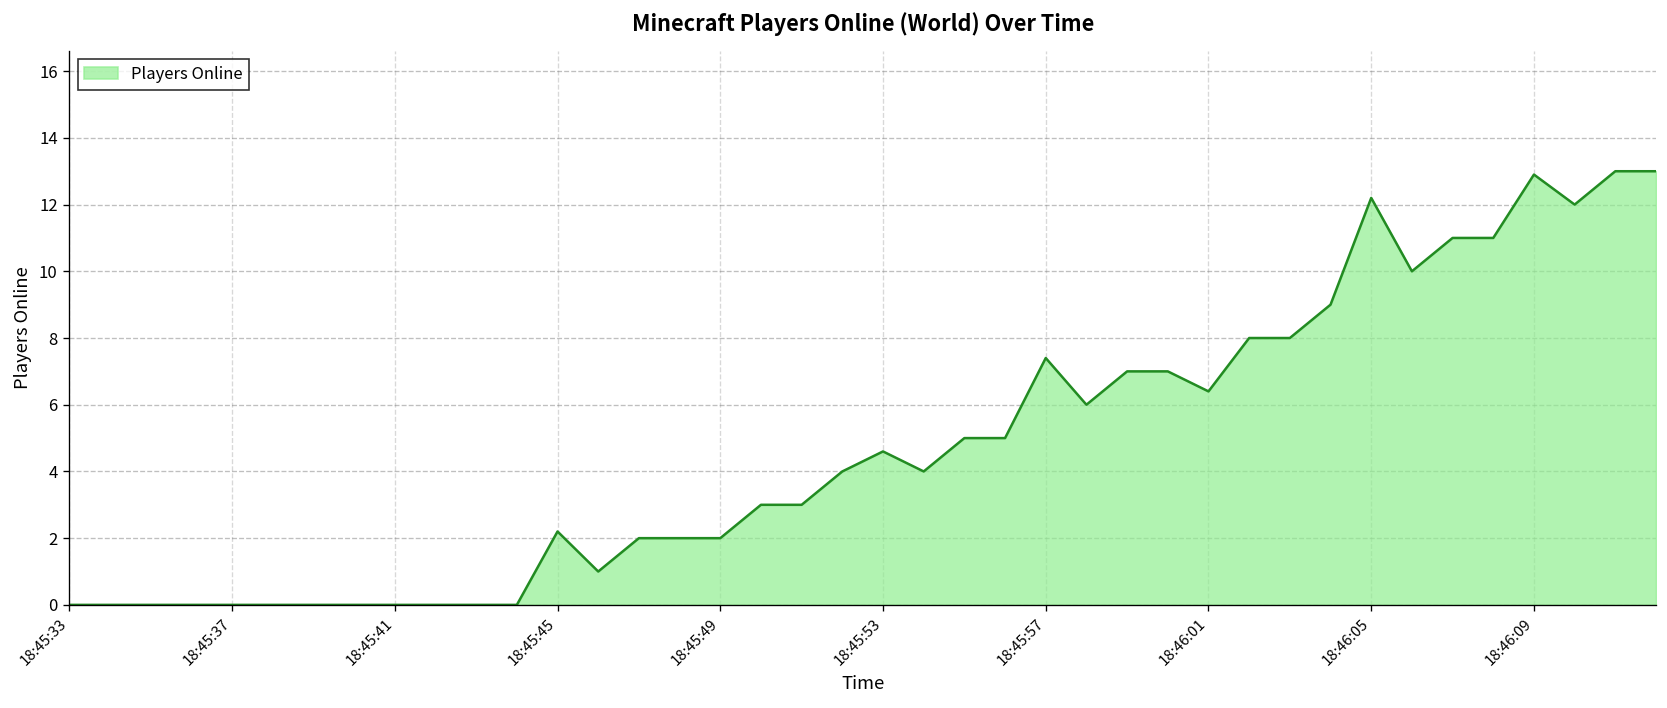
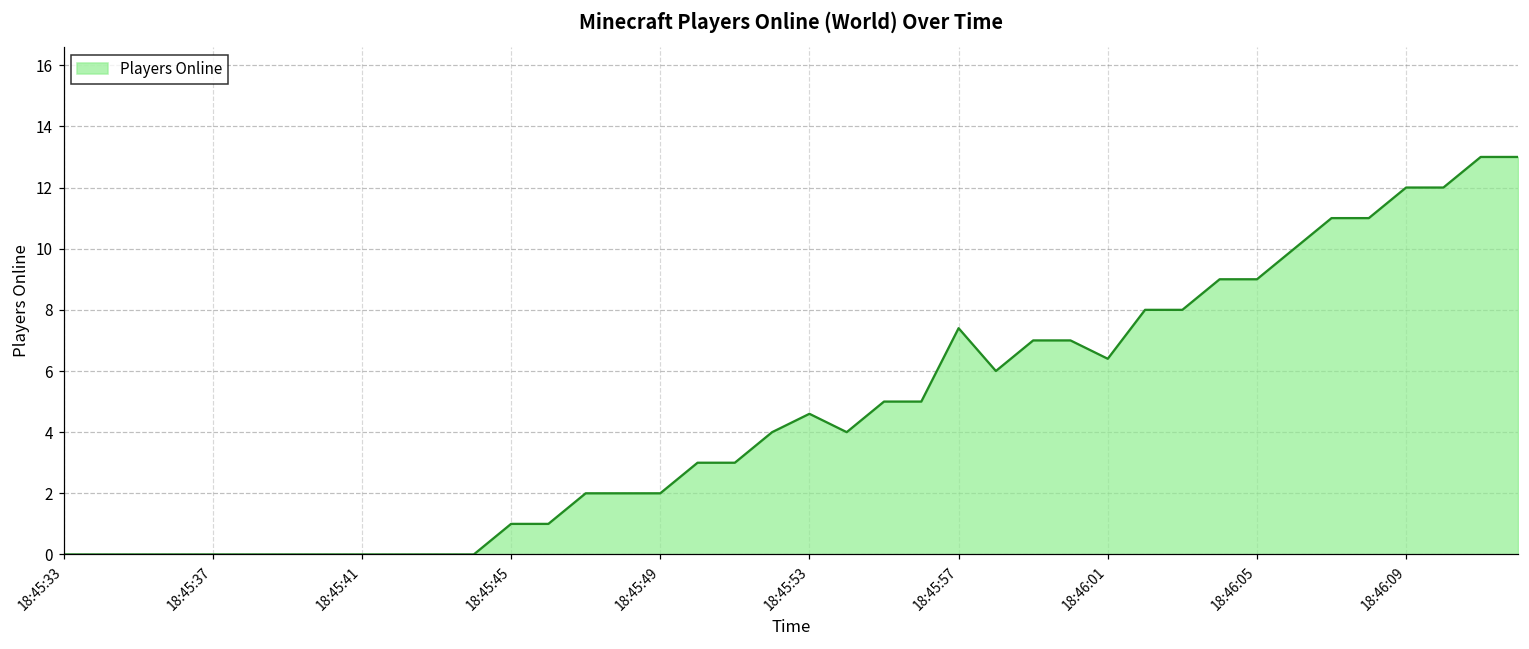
18:45:45: 2.2 -> 1.0
18:46:05: 12.2 -> 9.0
18:46:09: 12.9 -> 12.0
